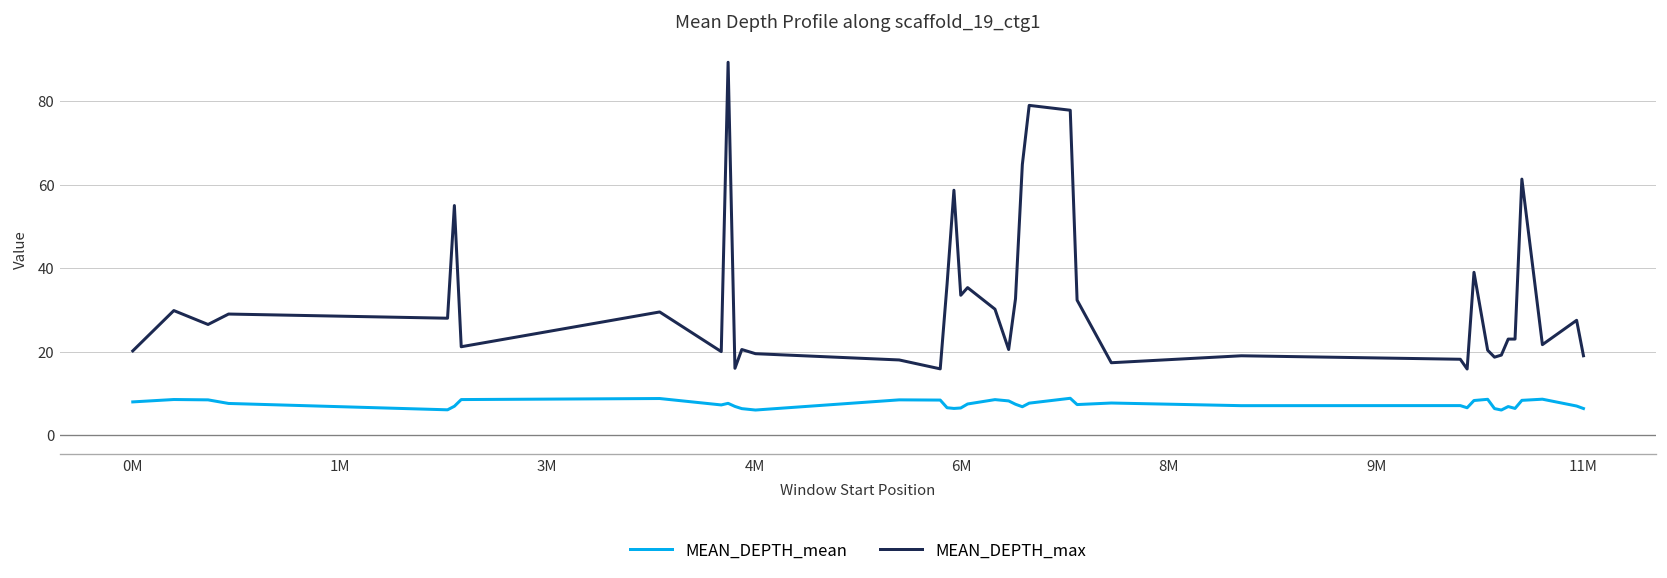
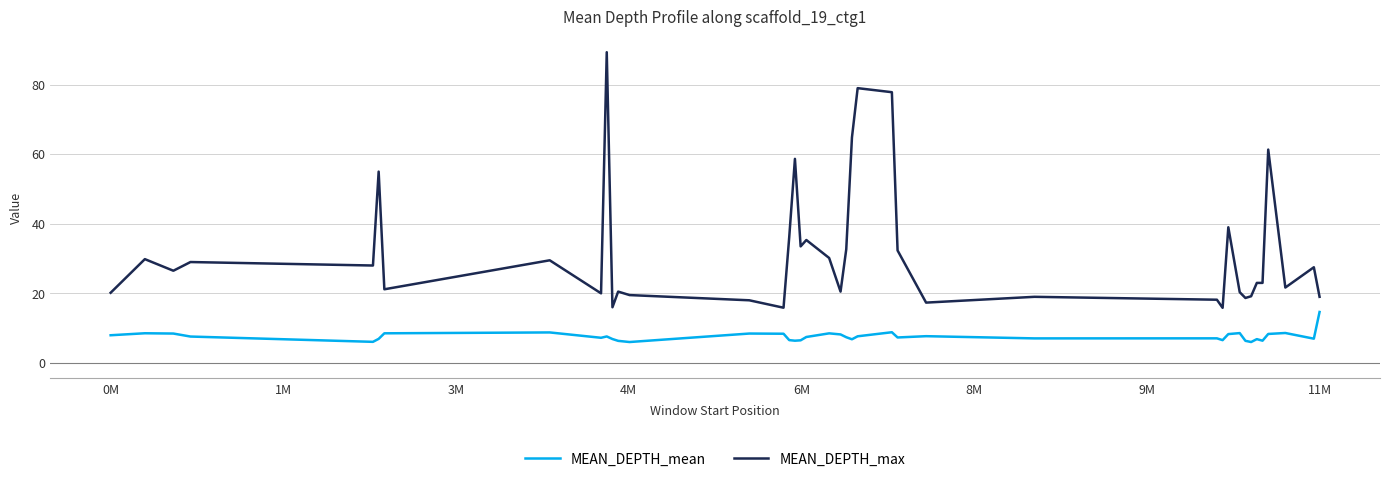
MEAN_DEPTH_mean, 11M: 6 -> 15
